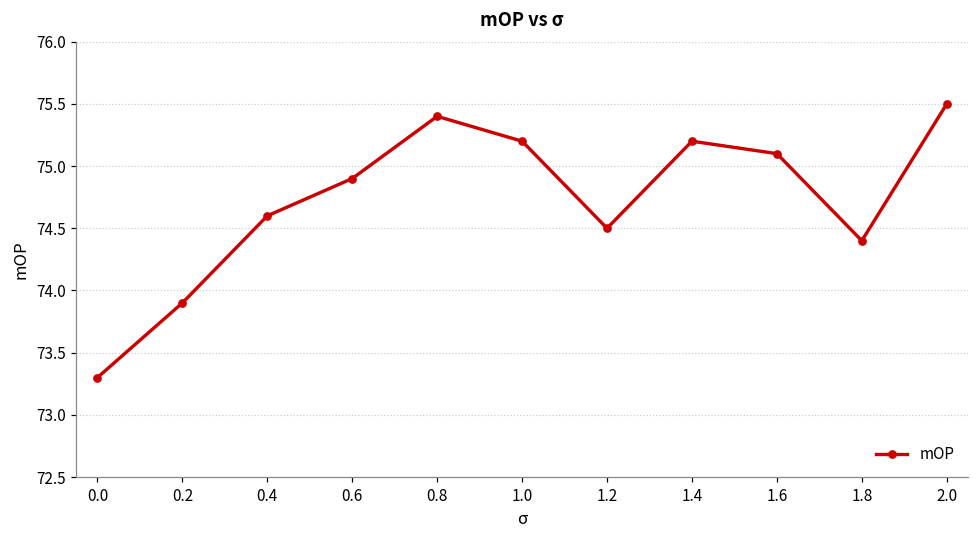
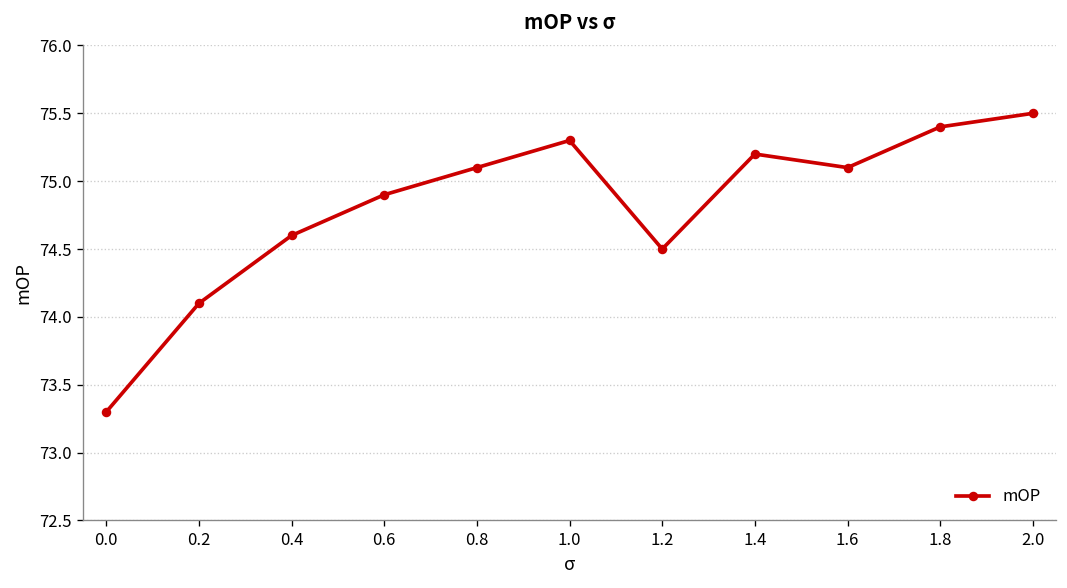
0.2: 73.9 -> 74.1
0.8: 75.4 -> 75.1
1.0: 75.2 -> 75.3
1.8: 74.4 -> 75.4
